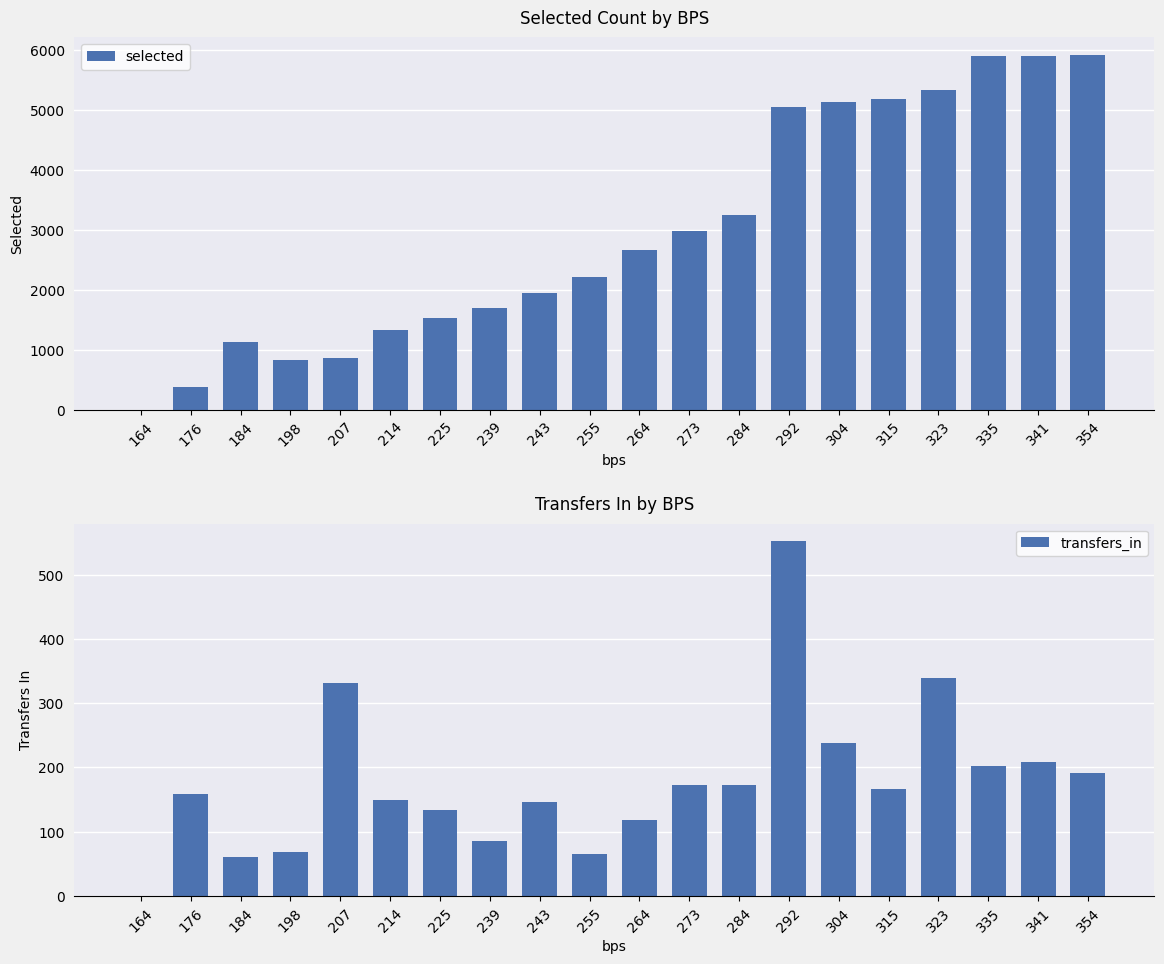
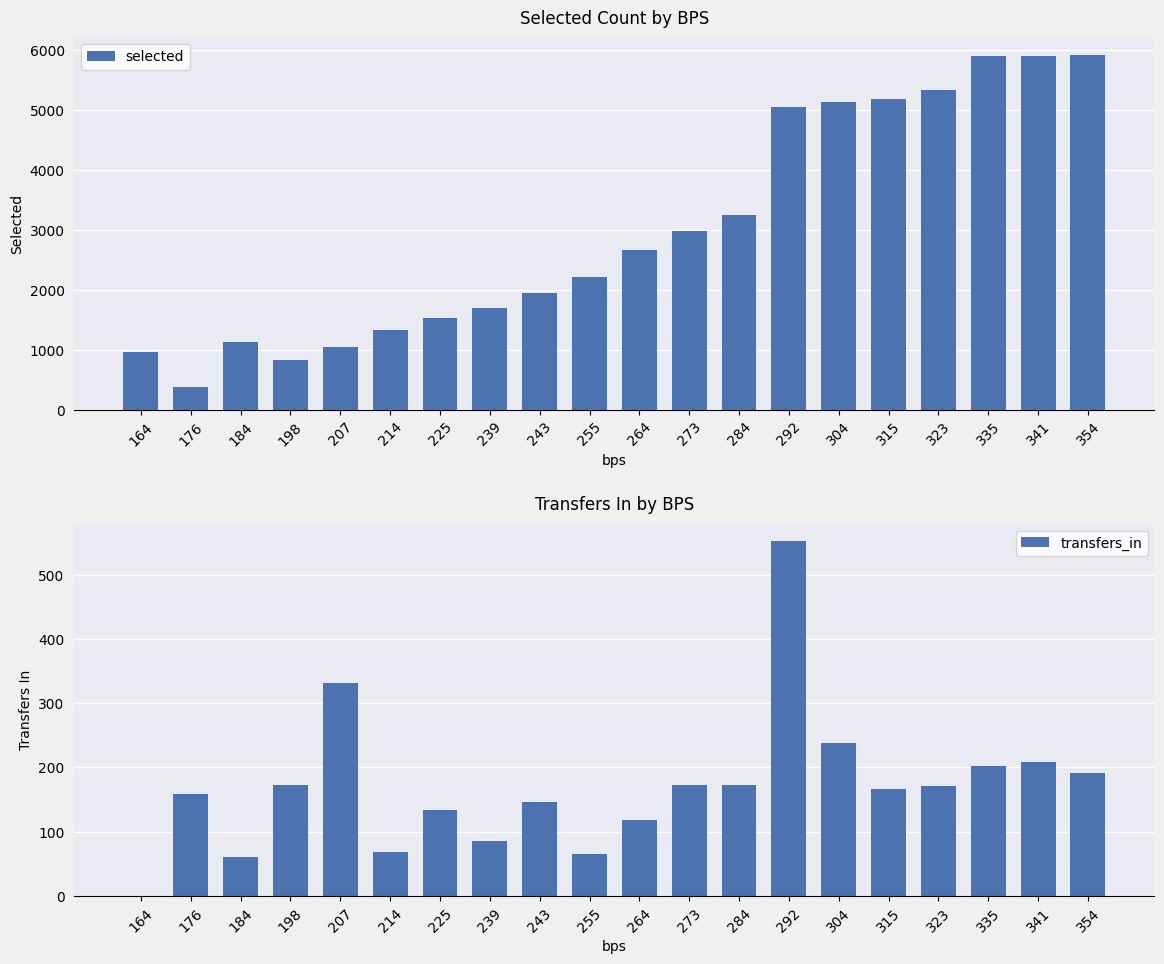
Selected Count by BPS, 164: 0 -> 1000
Selected Count by BPS, 207: 900 -> 1000
Transfers In by BPS, 198: 70 -> 170
Transfers In by BPS, 214: 150 -> 70
Transfers In by BPS, 323: 340 -> 170
